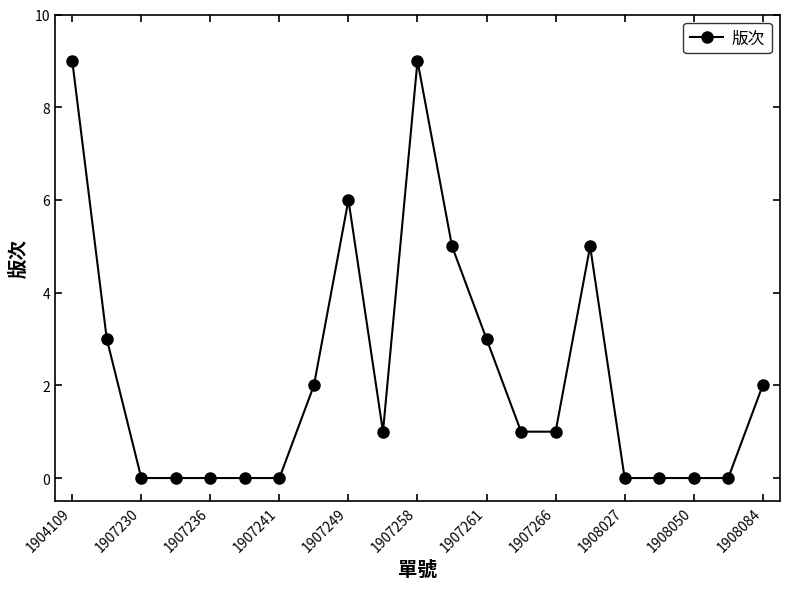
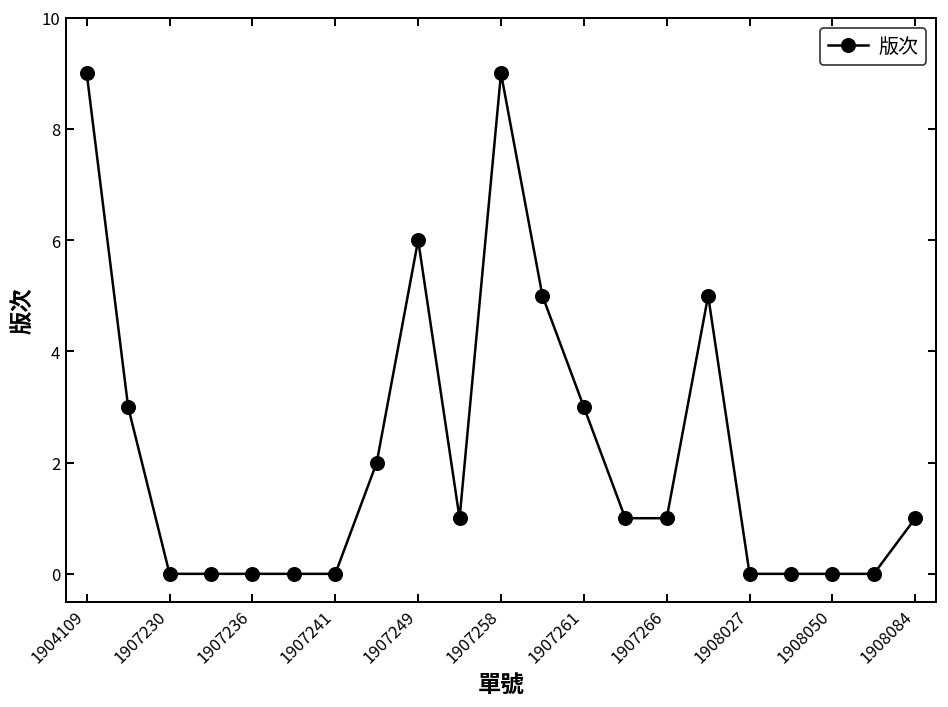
1908084: 2 -> 1
